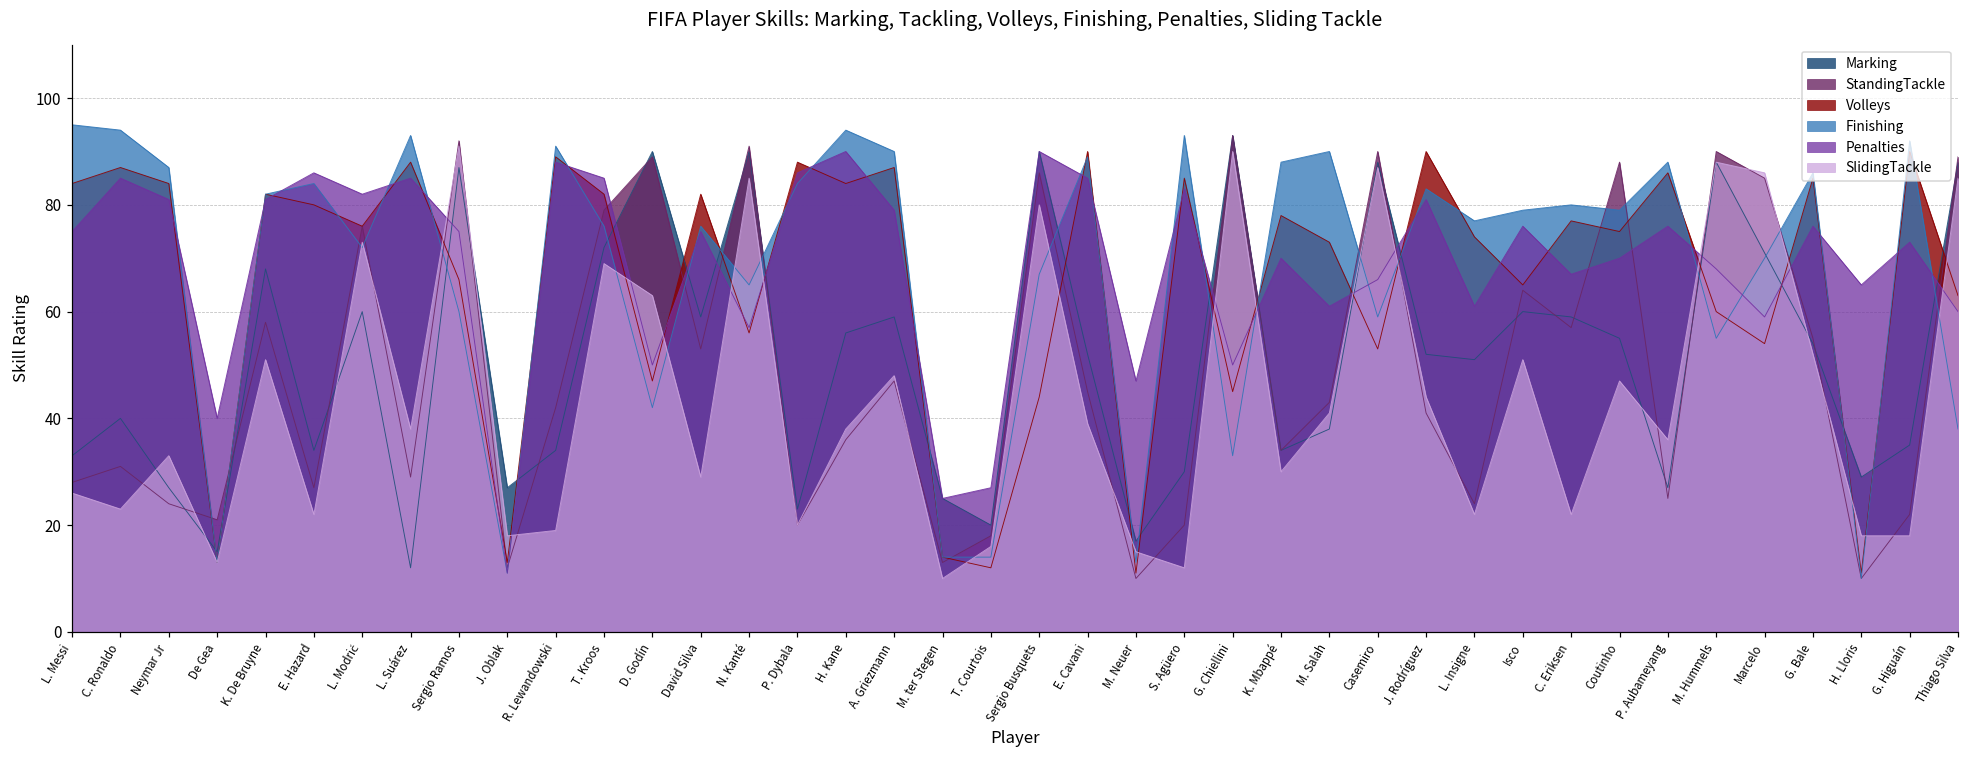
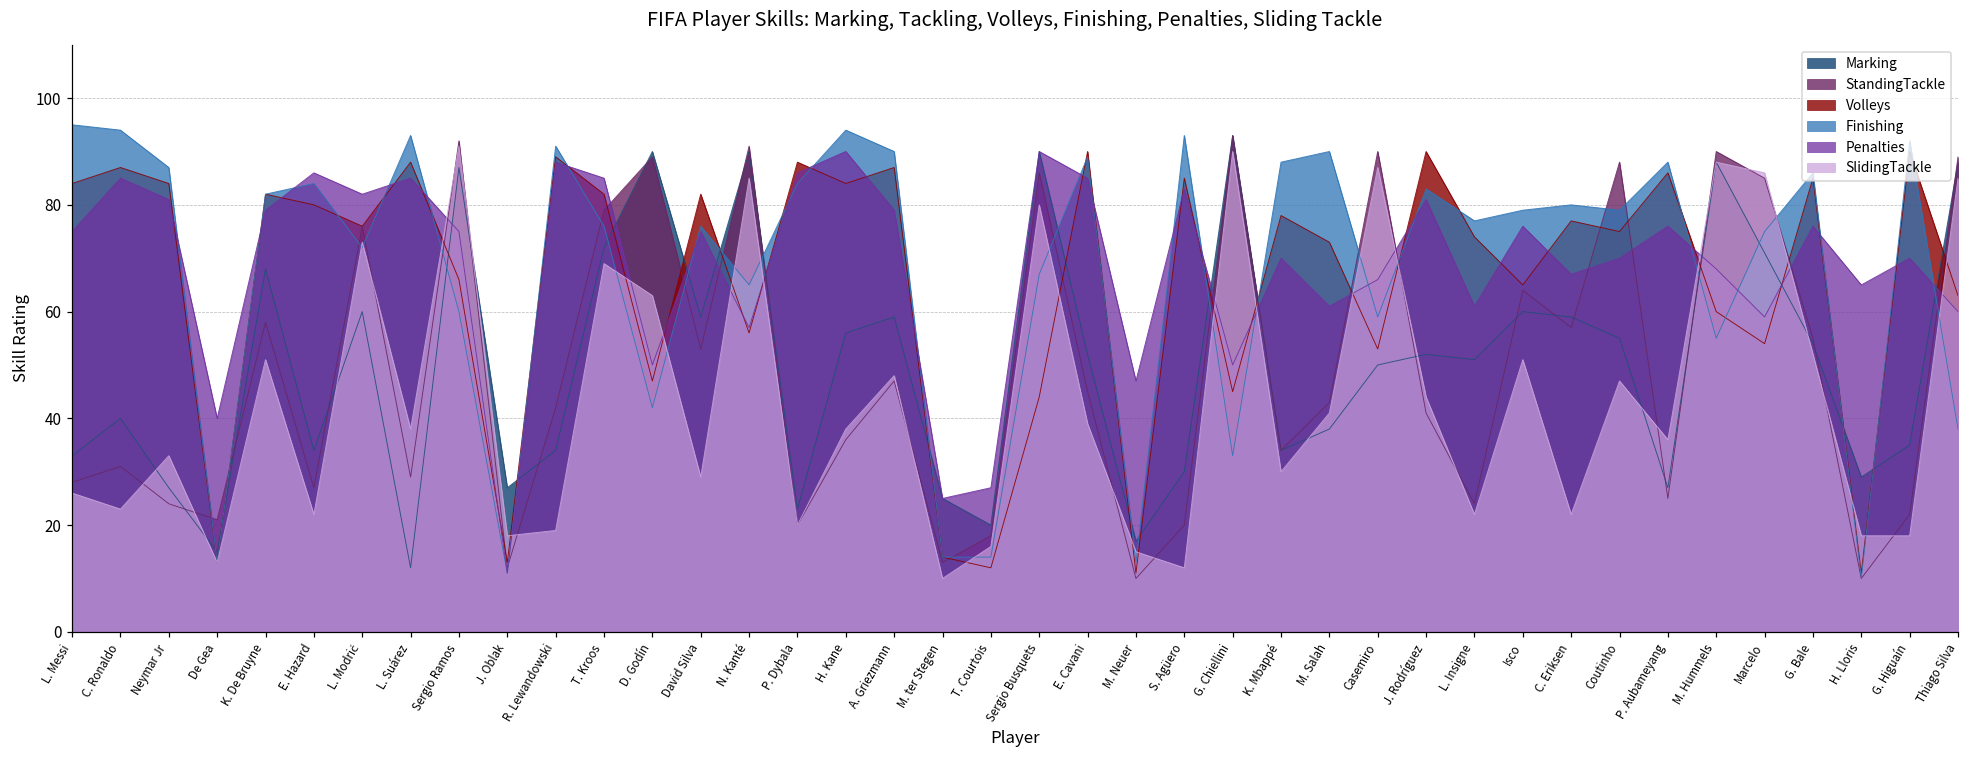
Penalties, K. De Bruyne: 81 -> 79
Marking, Casemiro: 88 -> 50
Finishing, Marcelo: 70 -> 75
Penalties, G. Higuaín: 73 -> 70
